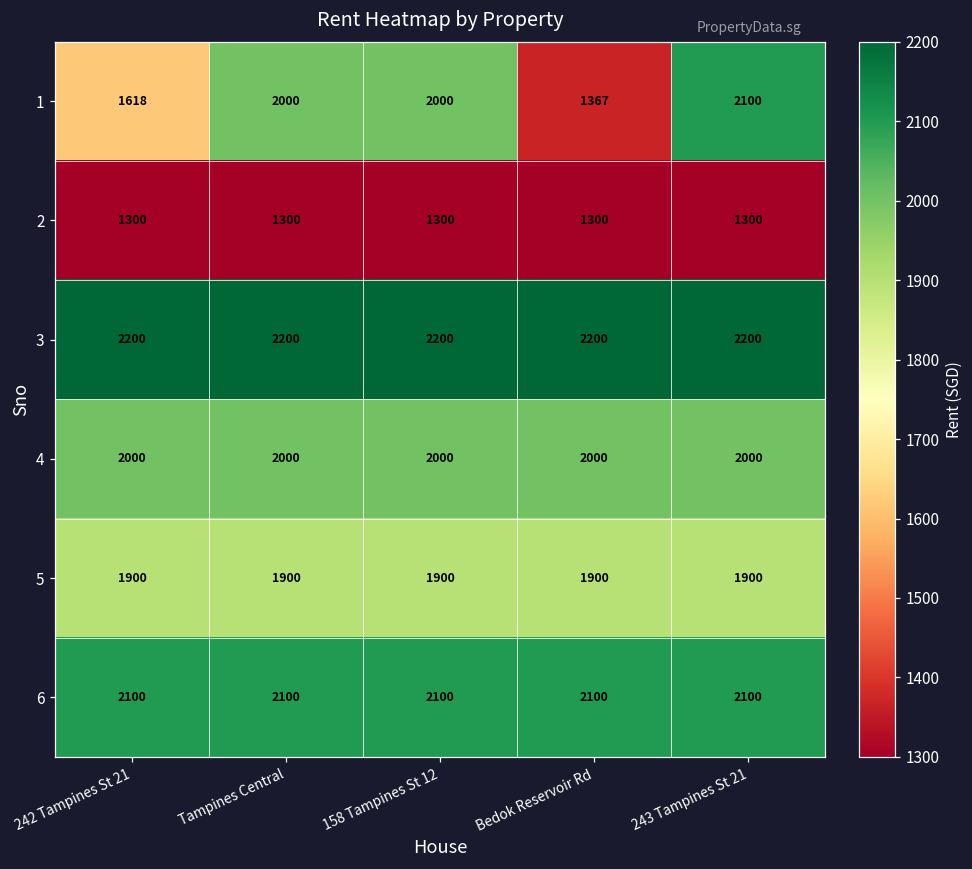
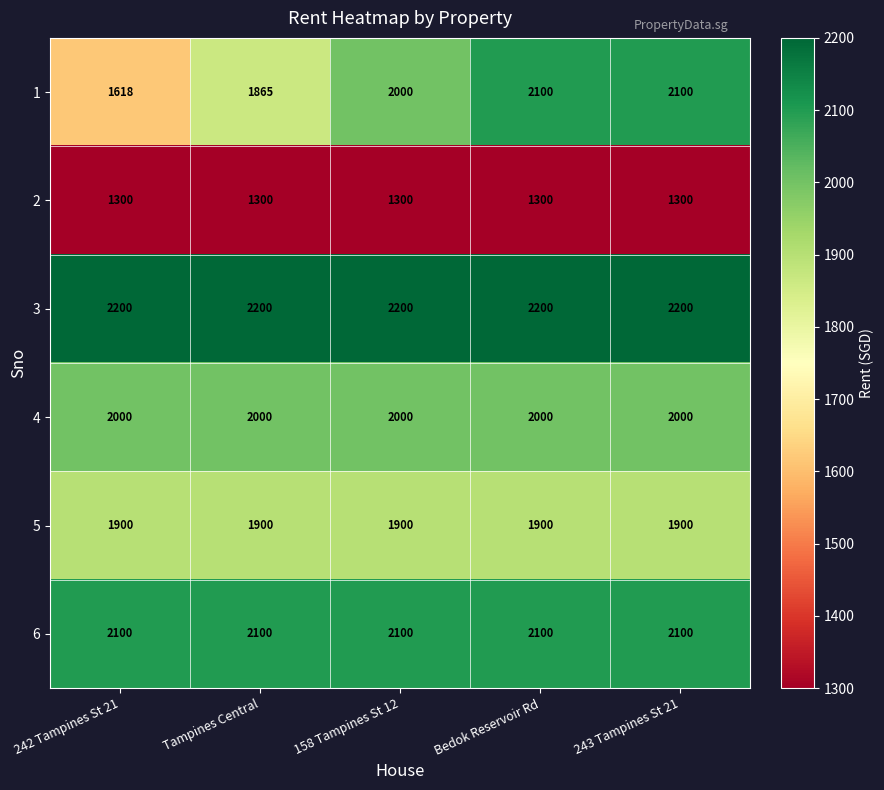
1, Tampines Central: 2000 -> 1865
1, Bedok Reservoir Rd: 1367 -> 2100
